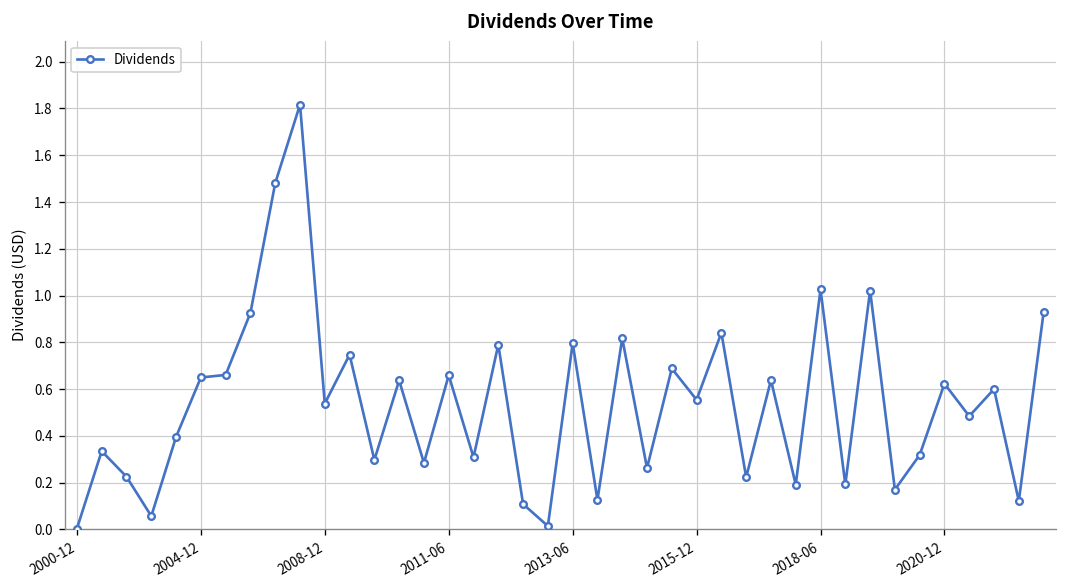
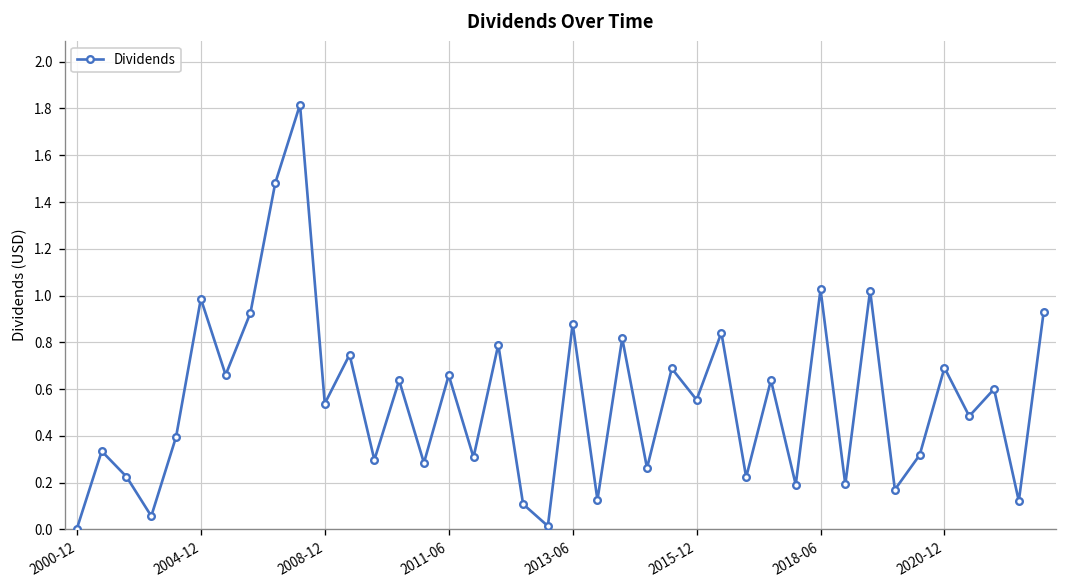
2004-12: 0.65 -> 0.99
2013-06: 0.80 -> 0.88
2020-12: 0.62 -> 0.69
